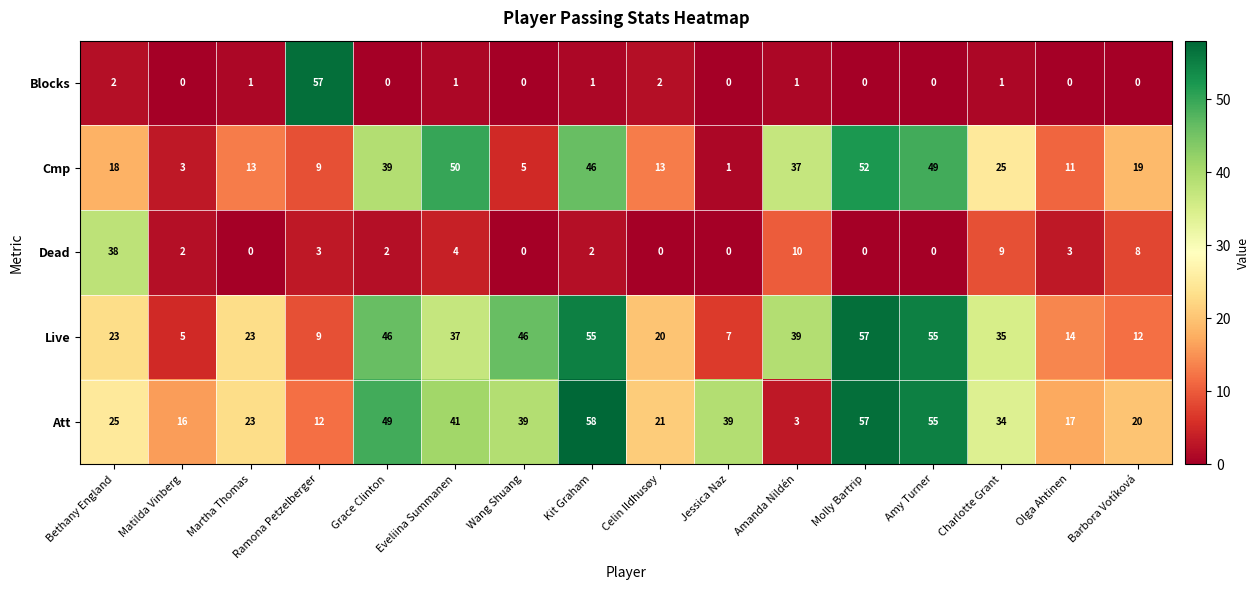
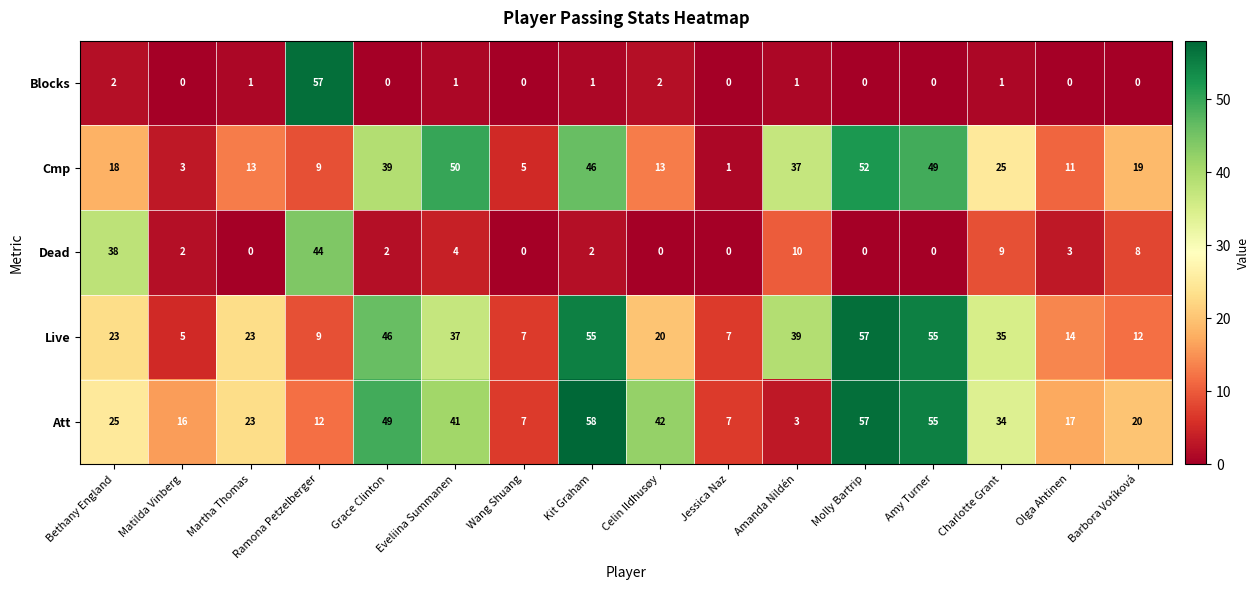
Dead, Ramona Petzelberger: 3 -> 44
Live, Wang Shuang: 46 -> 7
Att, Wang Shuang: 39 -> 7
Att, Celin Ildhusøy: 21 -> 42
Att, Jessica Naz: 39 -> 7
